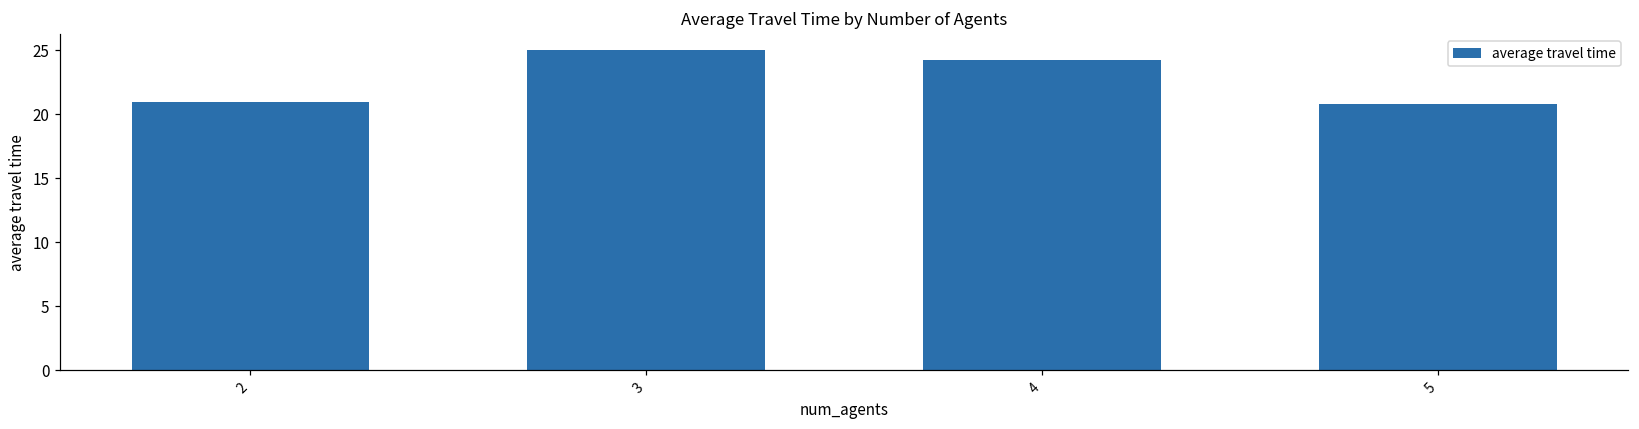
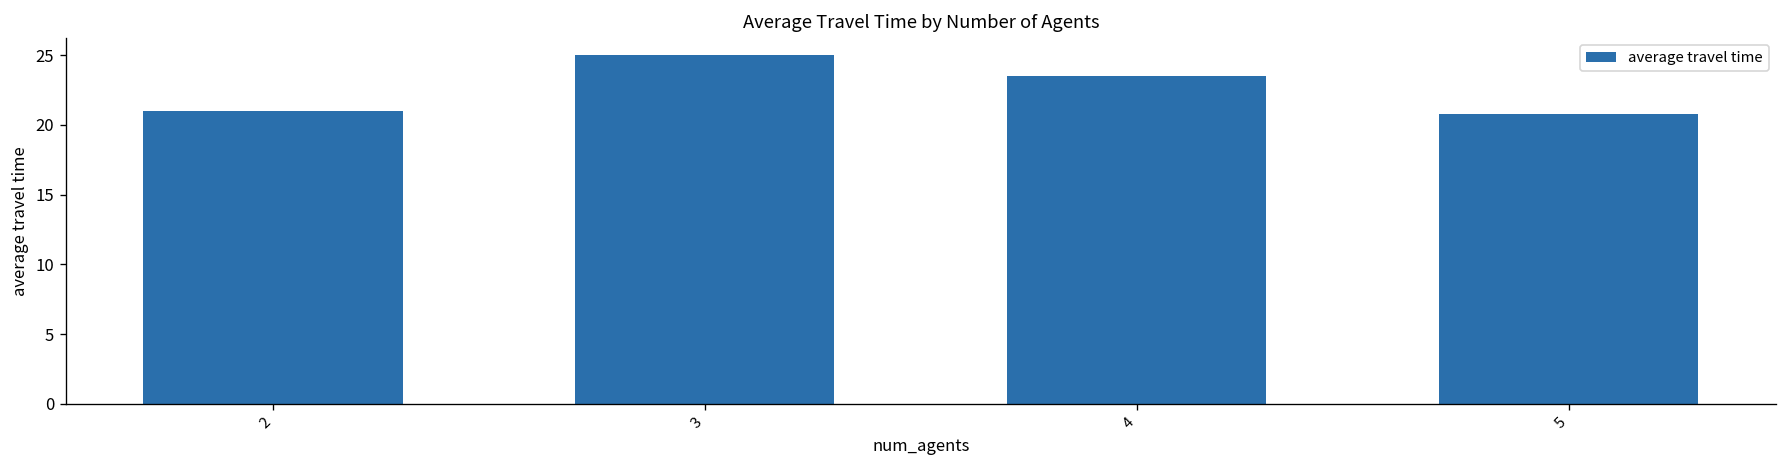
4: 24.3 -> 23.5
